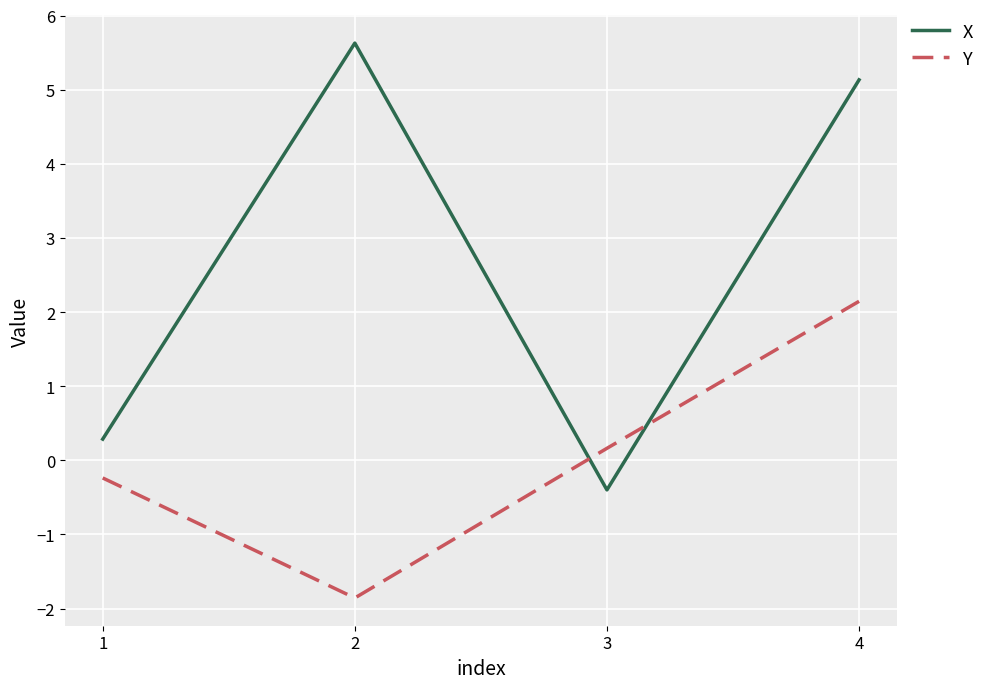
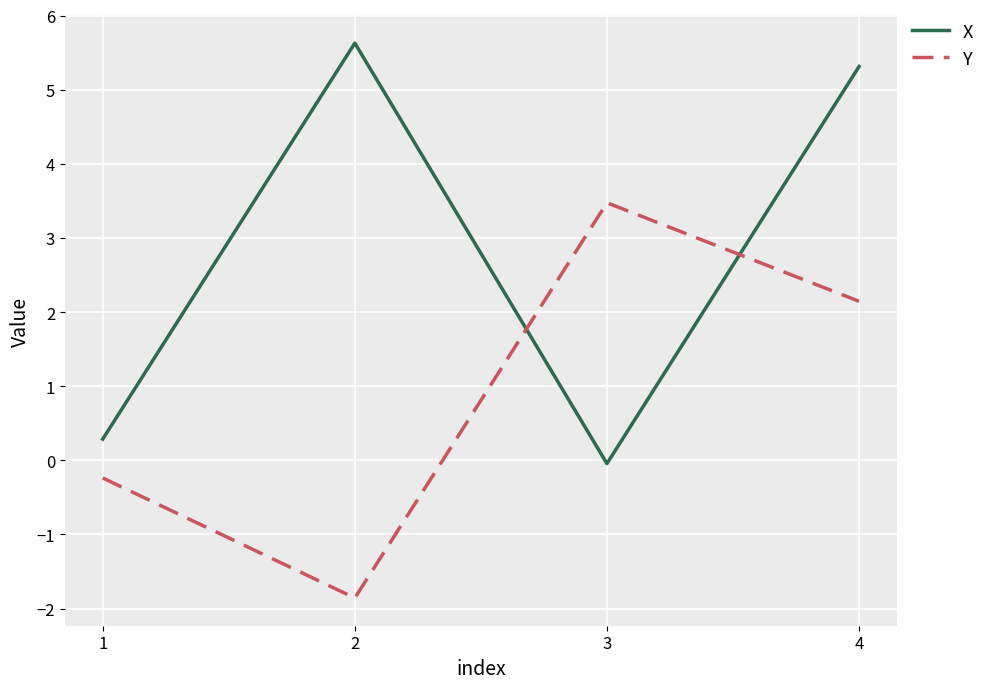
X, 3: -0.4 -> 0.0
Y, 3: 0.2 -> 3.5
X, 4: 5.1 -> 5.3
